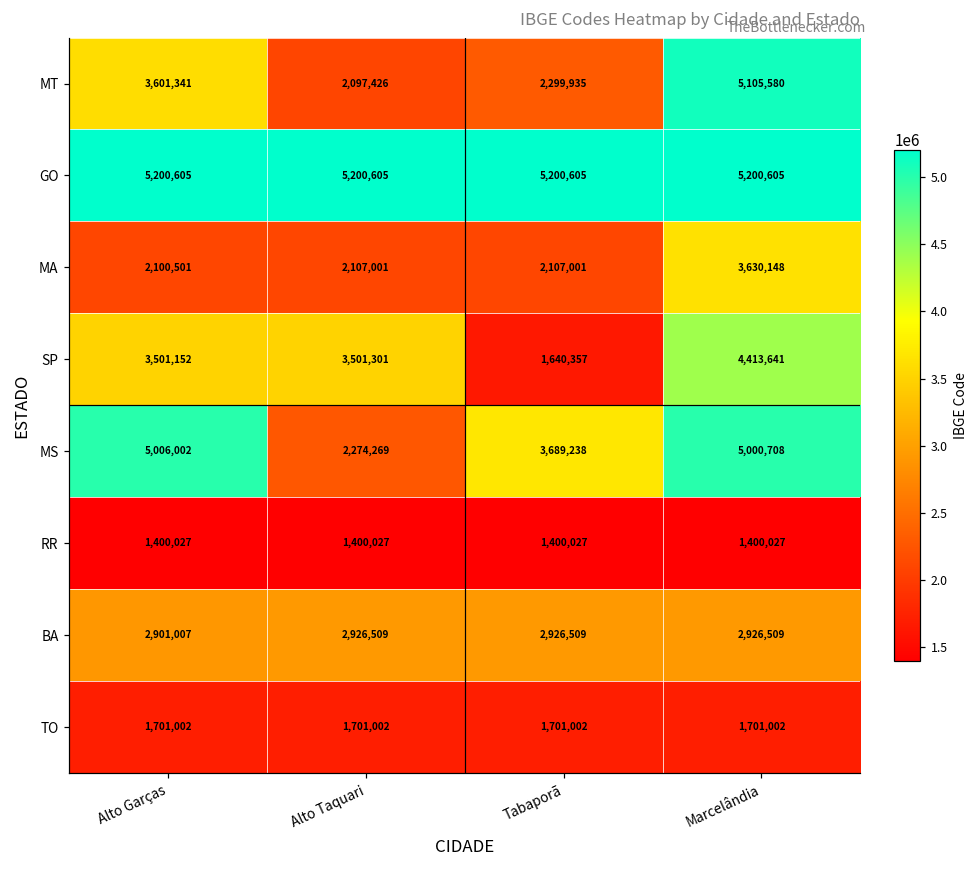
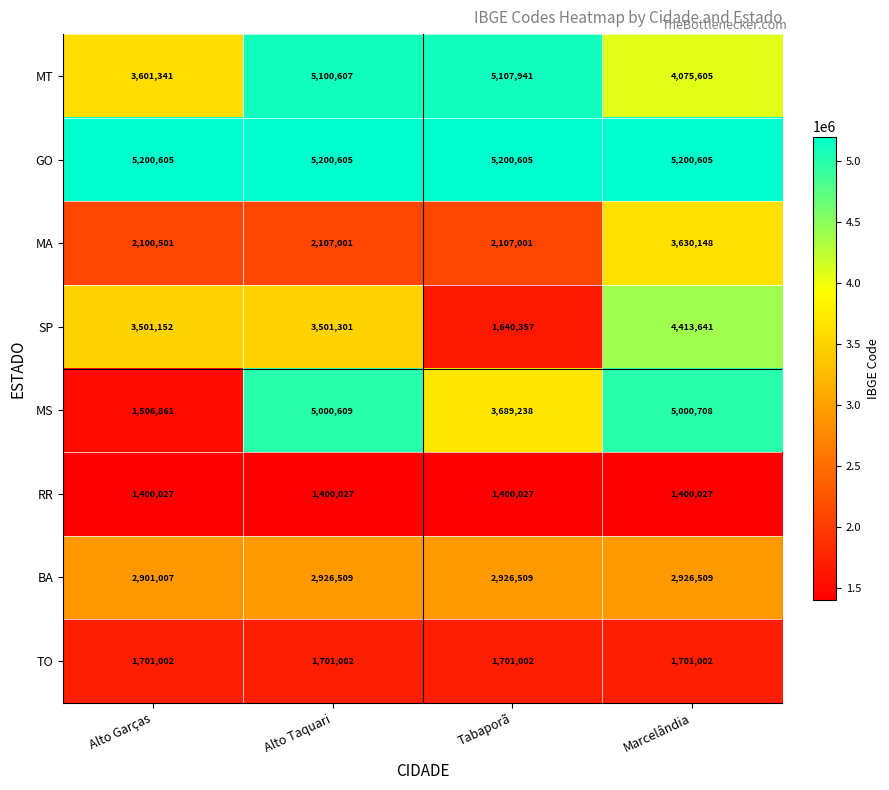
MT, Alto Taquari: 2,097,426 -> 5,100,607
MT, Tabaporã: 2,299,935 -> 5,107,941
MT, Marcelândia: 5,105,580 -> 4,075,605
MS, Alto Garças: 5,006,002 -> 1,506,861
MS, Alto Taquari: 2,274,269 -> 5,000,609
